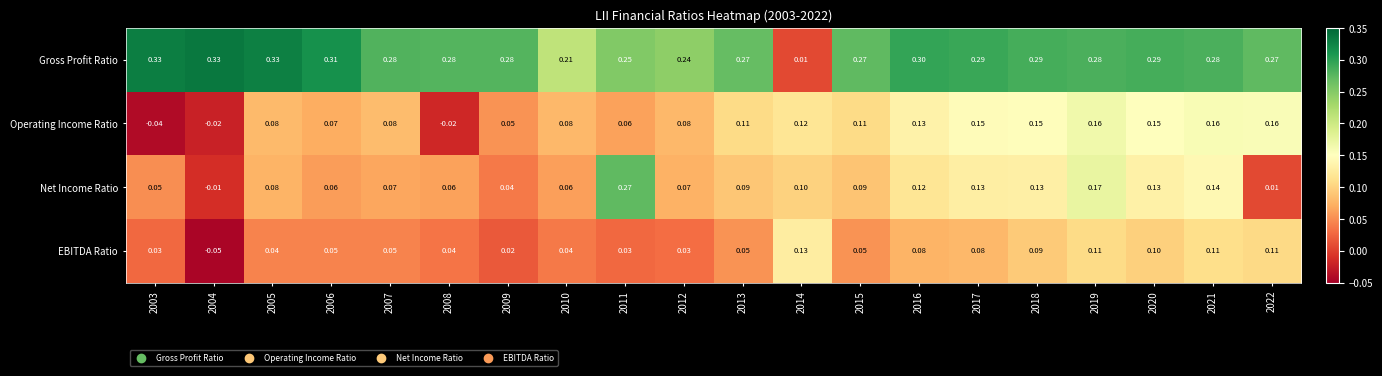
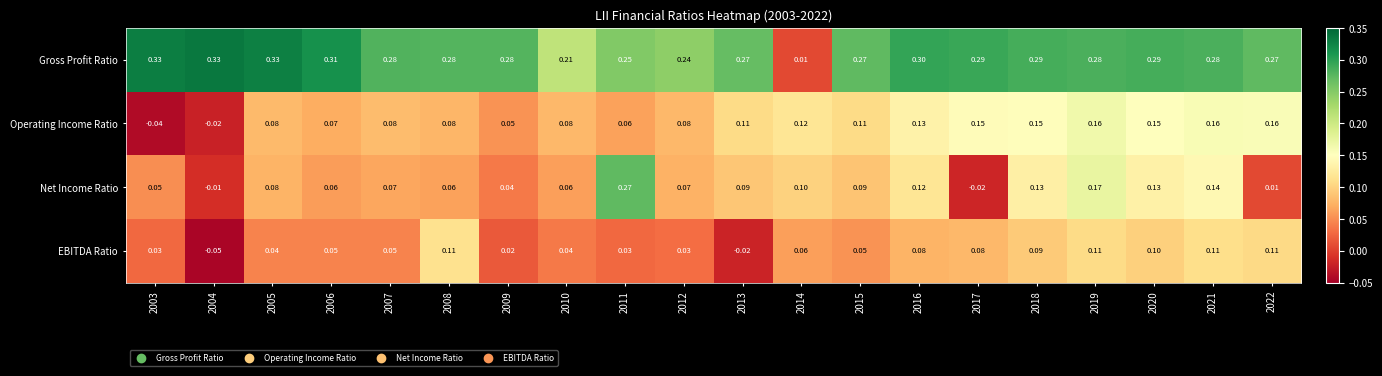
Operating Income Ratio, 2008: -0.02 -> 0.08
Net Income Ratio, 2017: 0.13 -> -0.02
EBITDA Ratio, 2008: 0.04 -> 0.11
EBITDA Ratio, 2013: 0.05 -> -0.02
EBITDA Ratio, 2014: 0.13 -> 0.06
